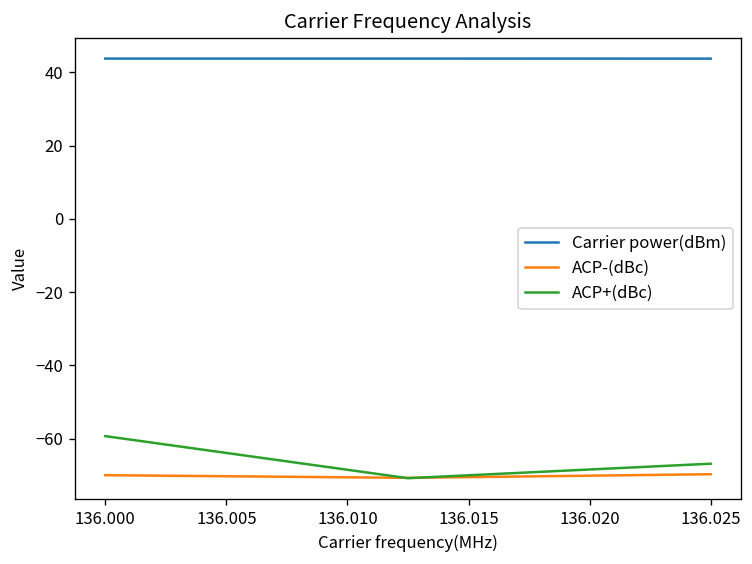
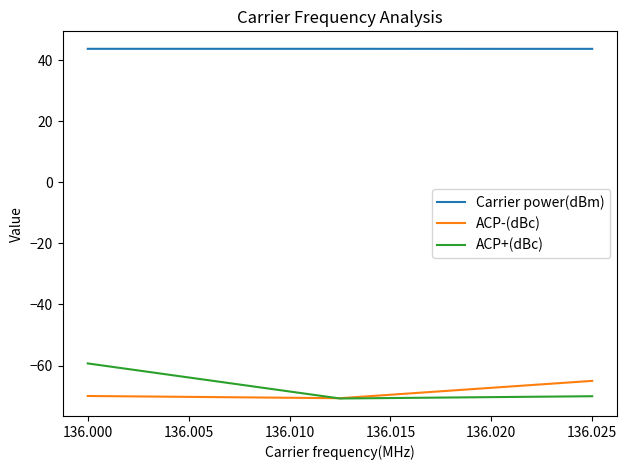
ACP-(dBc), 136.025: -70 -> -65
ACP+(dBc), 136.025: -67 -> -70
